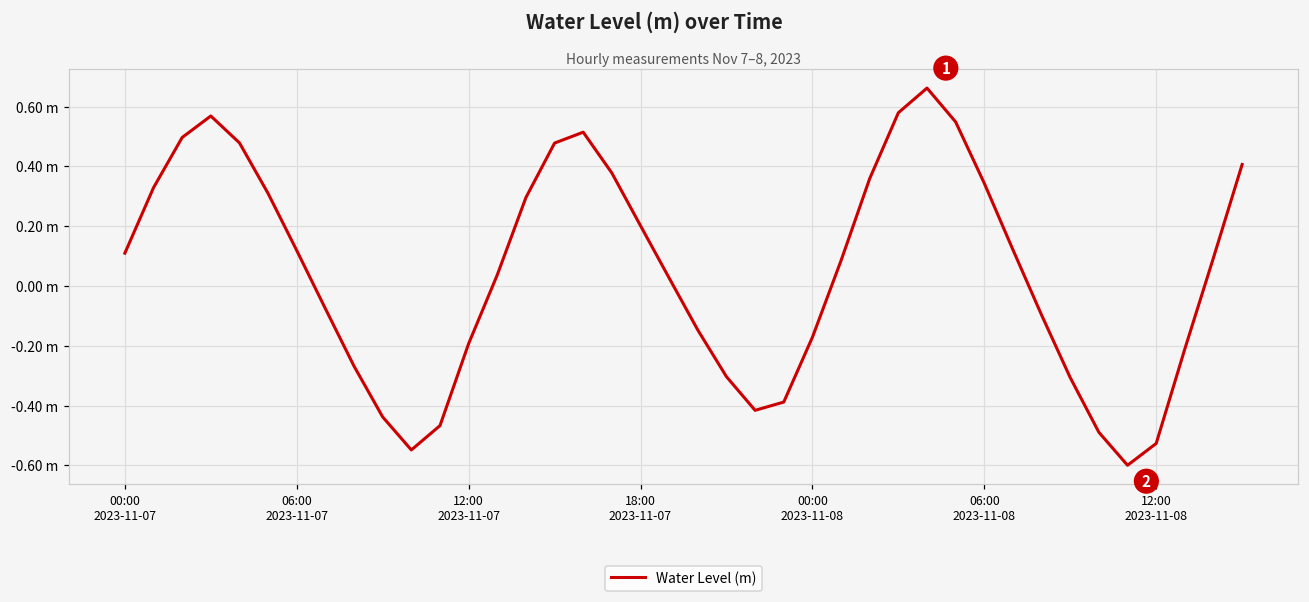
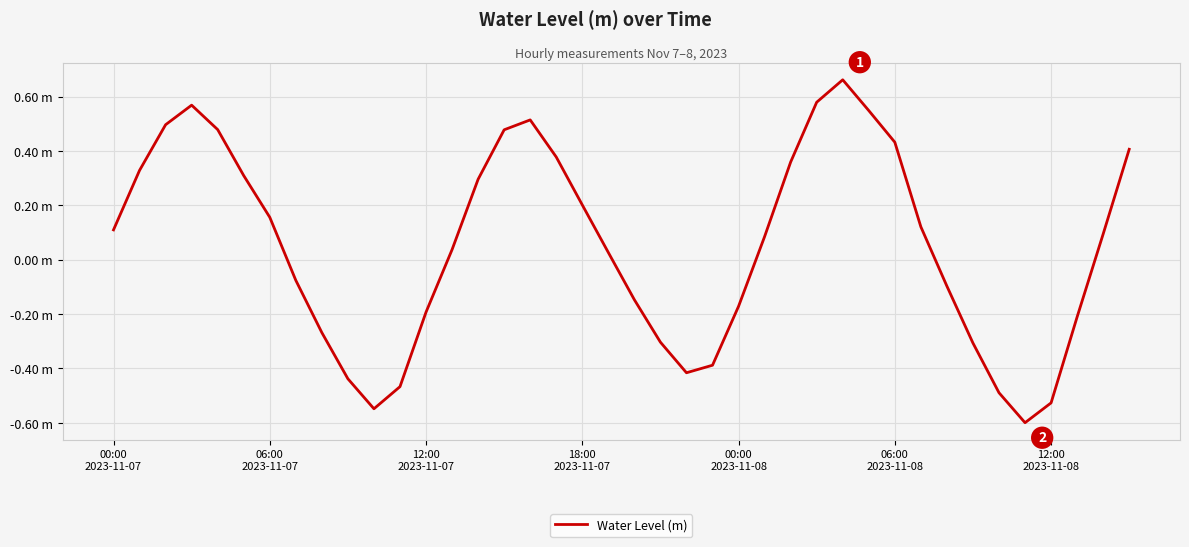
06:00 2023-11-07: 0.12 m -> 0.16 m
06:00 2023-11-08: 0.34 m -> 0.43 m
